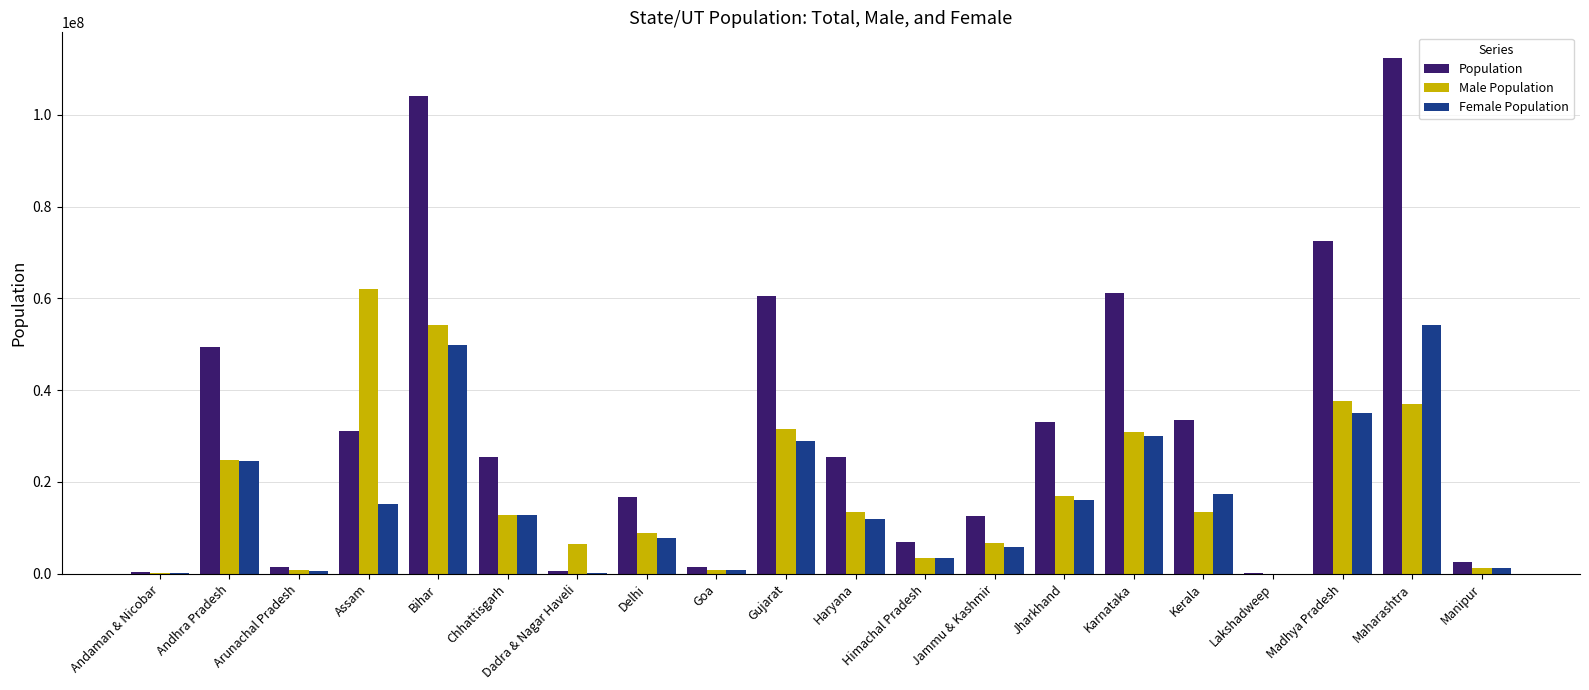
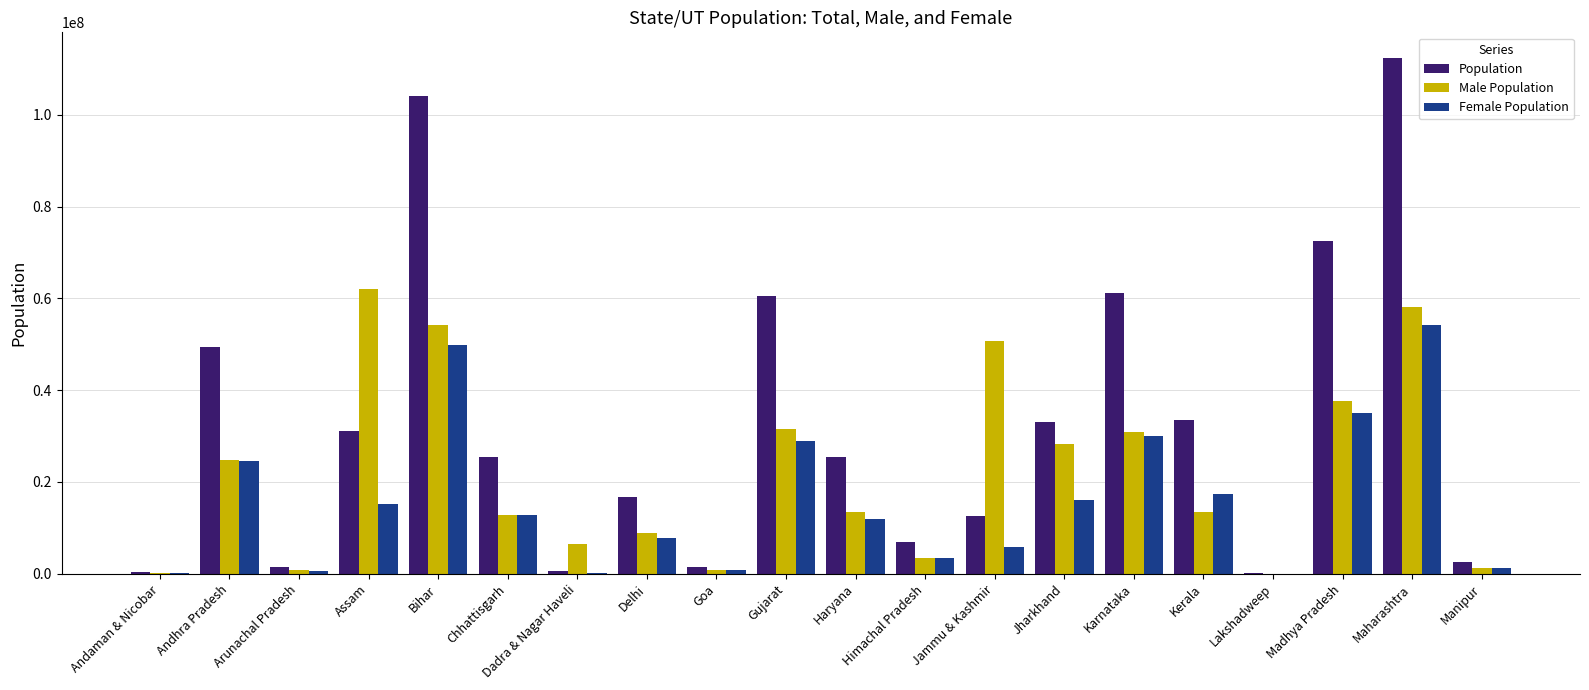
Male Population, Jammu & Kashmir: 7000000 -> 51000000
Male Population, Jharkhand: 17000000 -> 28000000
Male Population, Maharashtra: 37000000 -> 58000000
